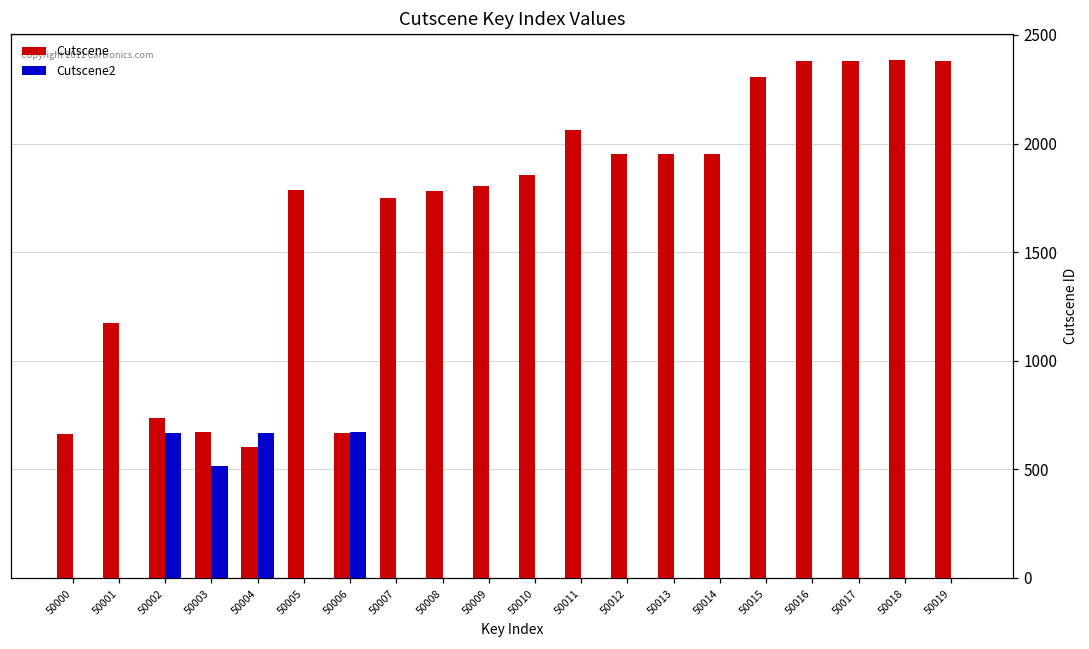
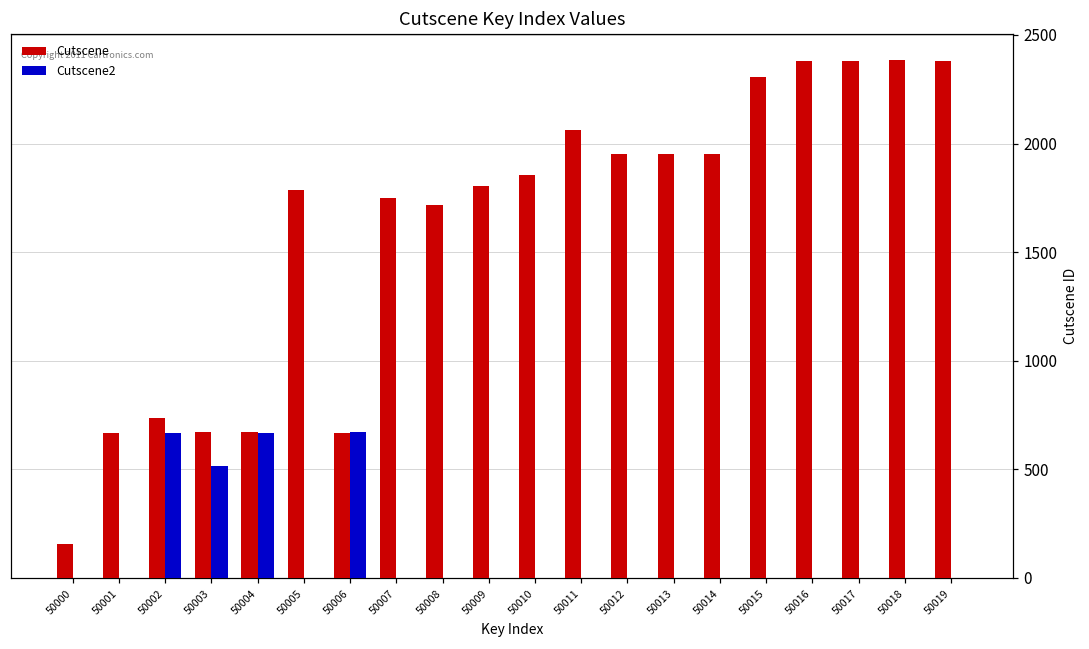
Cutscene, 50000: 660 -> 160
Cutscene, 50001: 1170 -> 670
Cutscene, 50004: 600 -> 670
Cutscene, 50008: 1780 -> 1720
